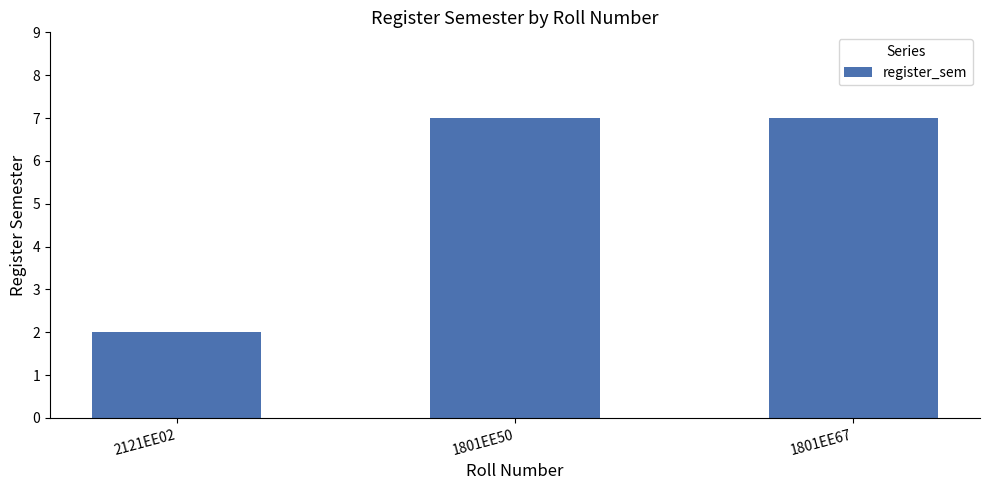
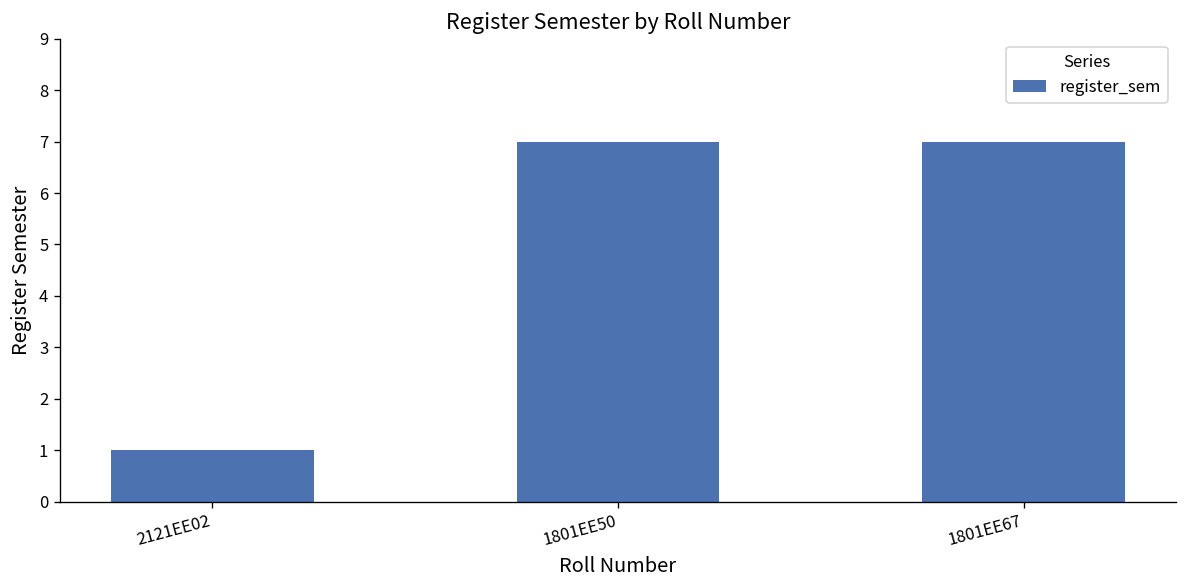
2121EE02: 2 -> 1
